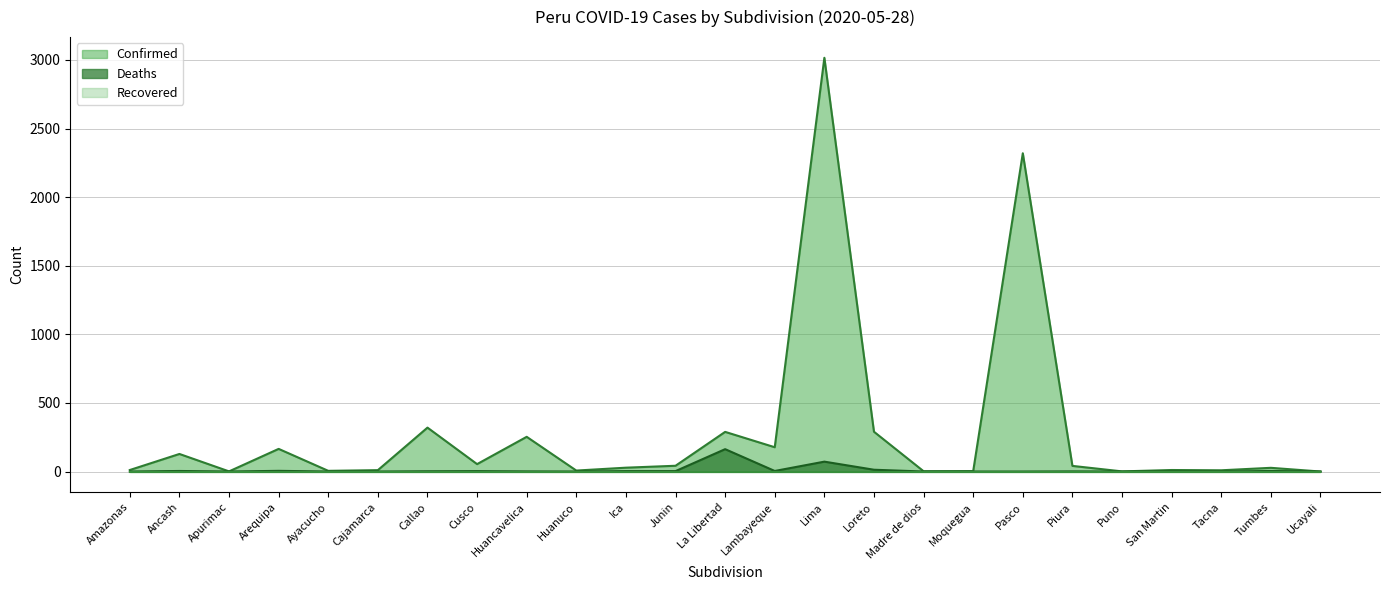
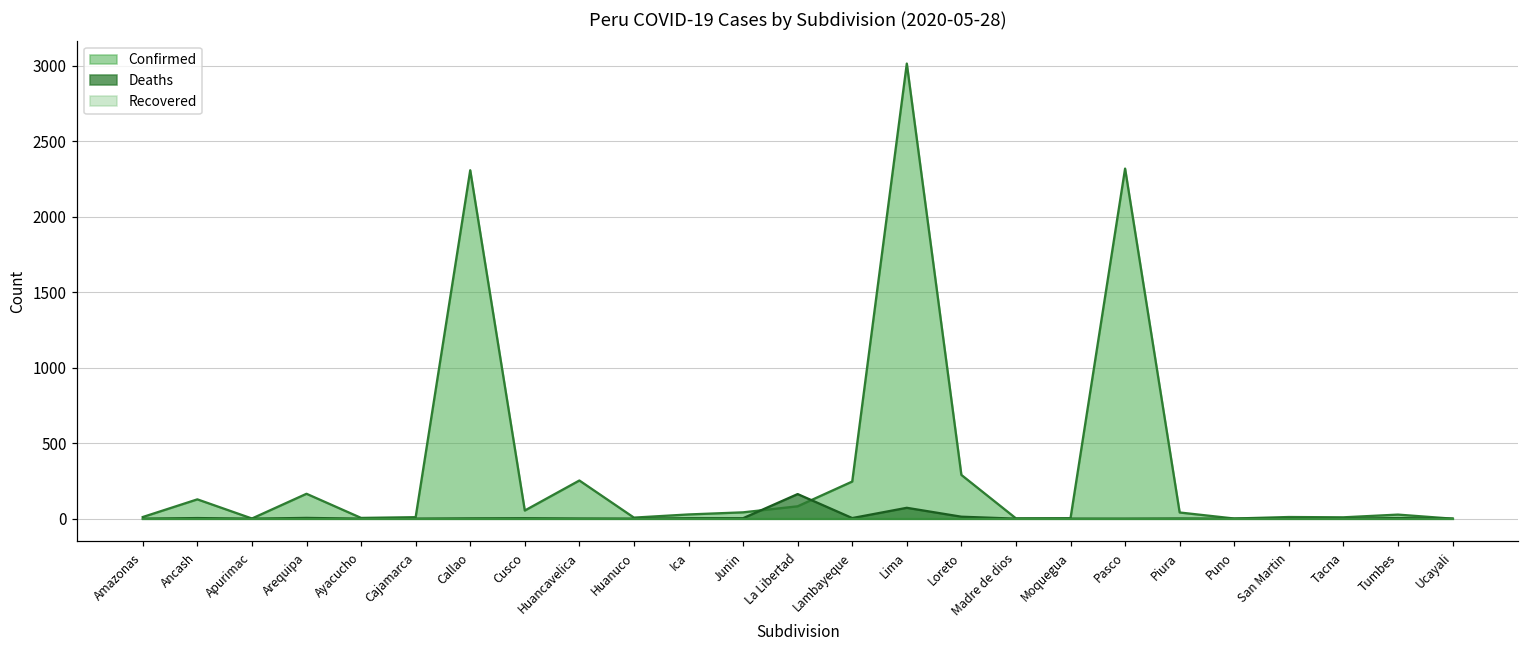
Confirmed, Callao: 320 -> 2310
Confirmed, La Libertad: 290 -> 80
Confirmed, Lambayeque: 180 -> 250
